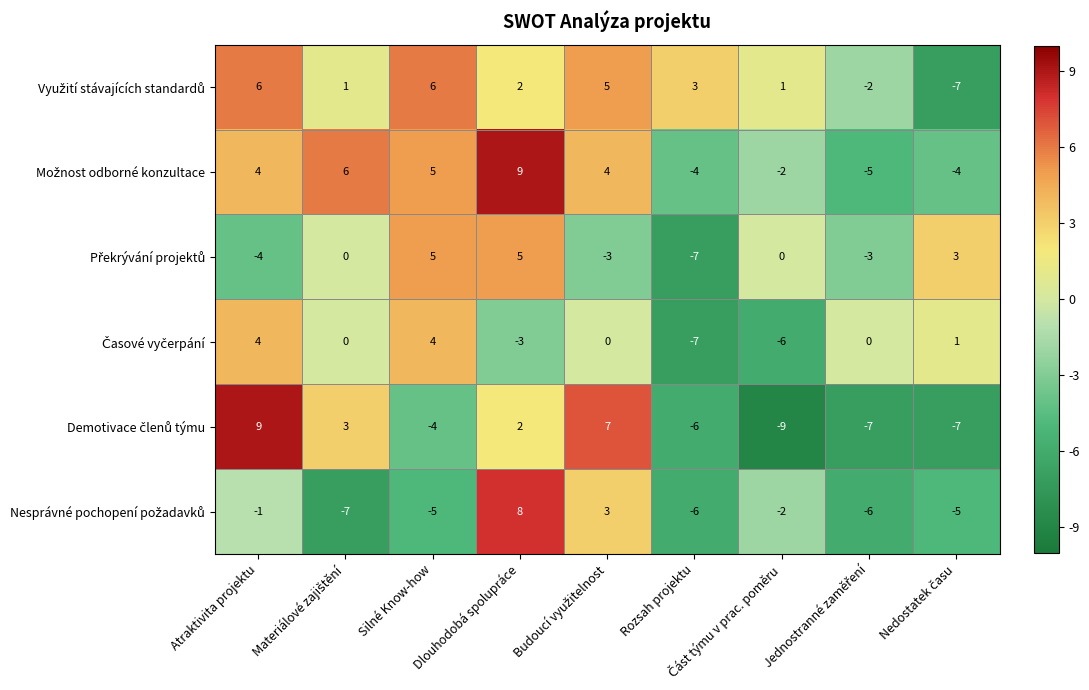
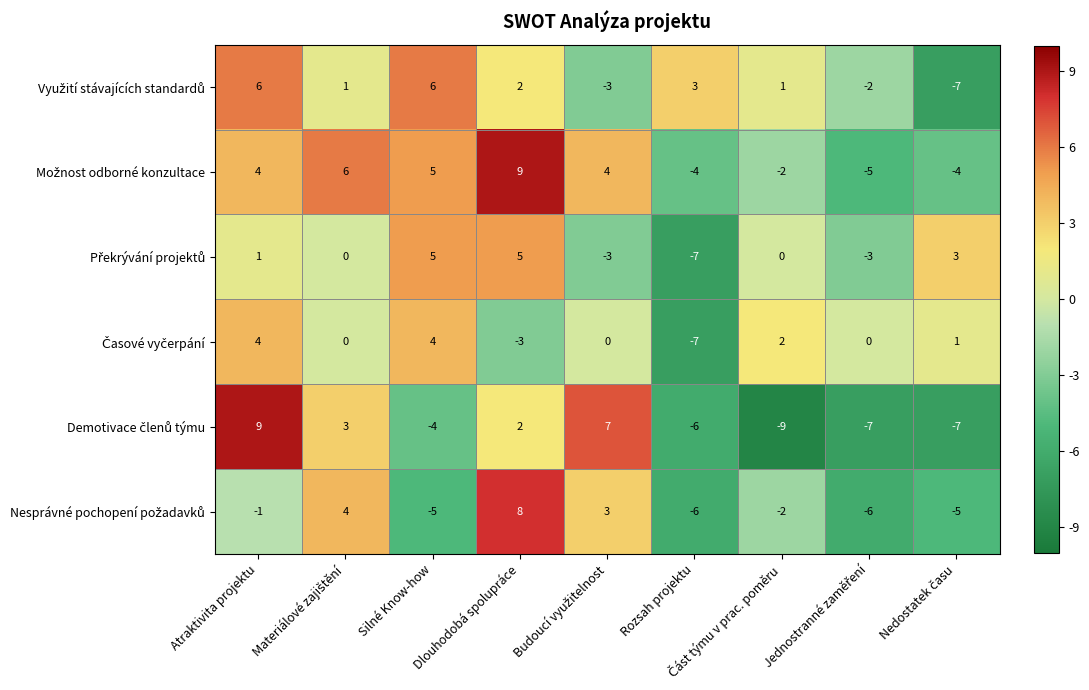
Využití stávajících standardů, Budoucí využitelnost: 5 -> -3
Překrývání projektů, Atraktivita projektu: -4 -> 1
Časové vyčerpání, Část týmu v prac. poměru: -6 -> 2
Nesprávné pochopení požadavků, Materiálové zajištění: -7 -> 4
